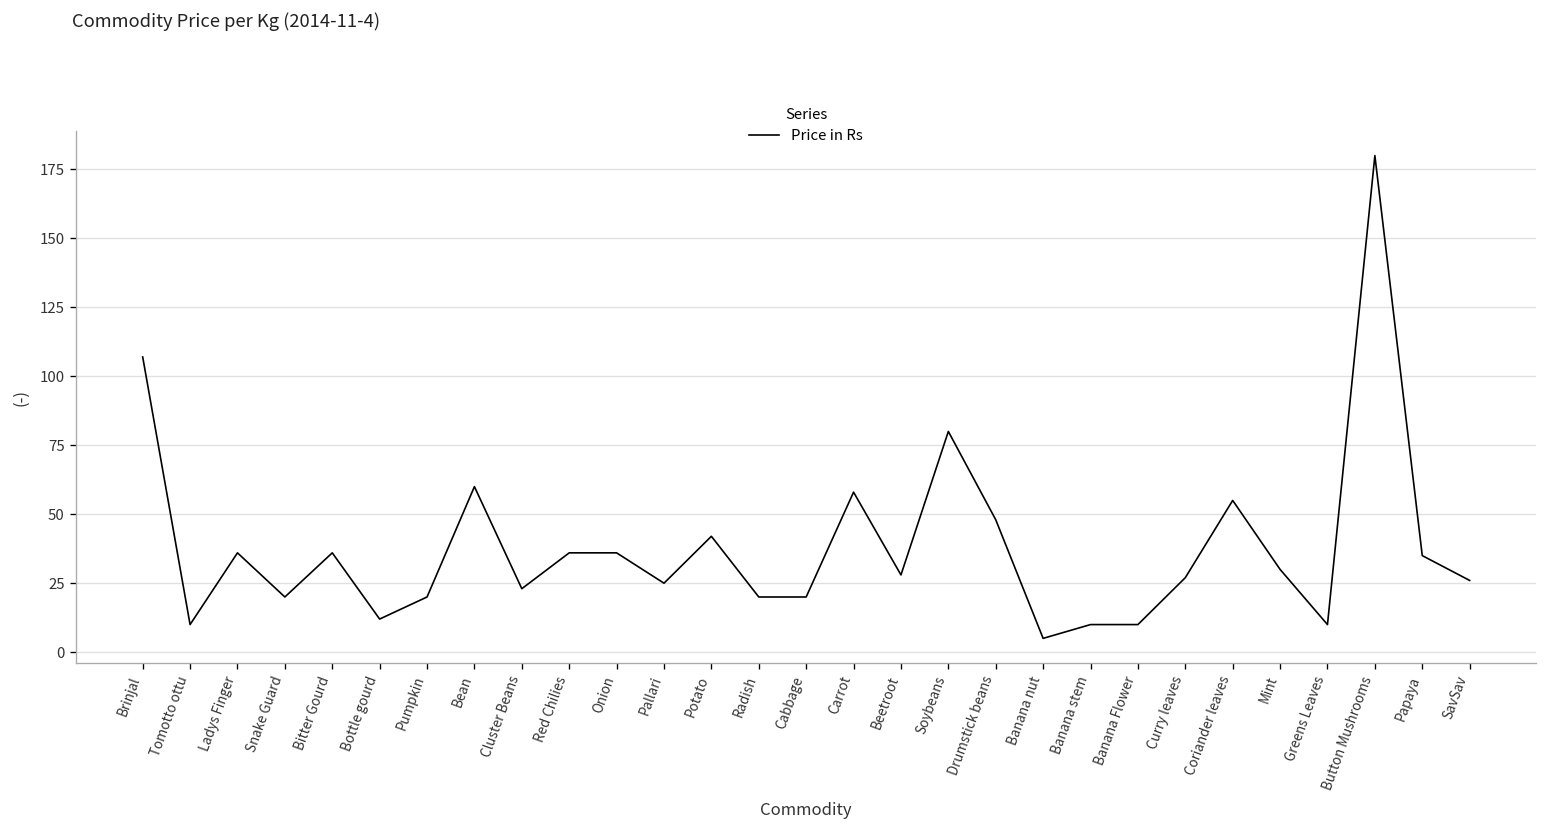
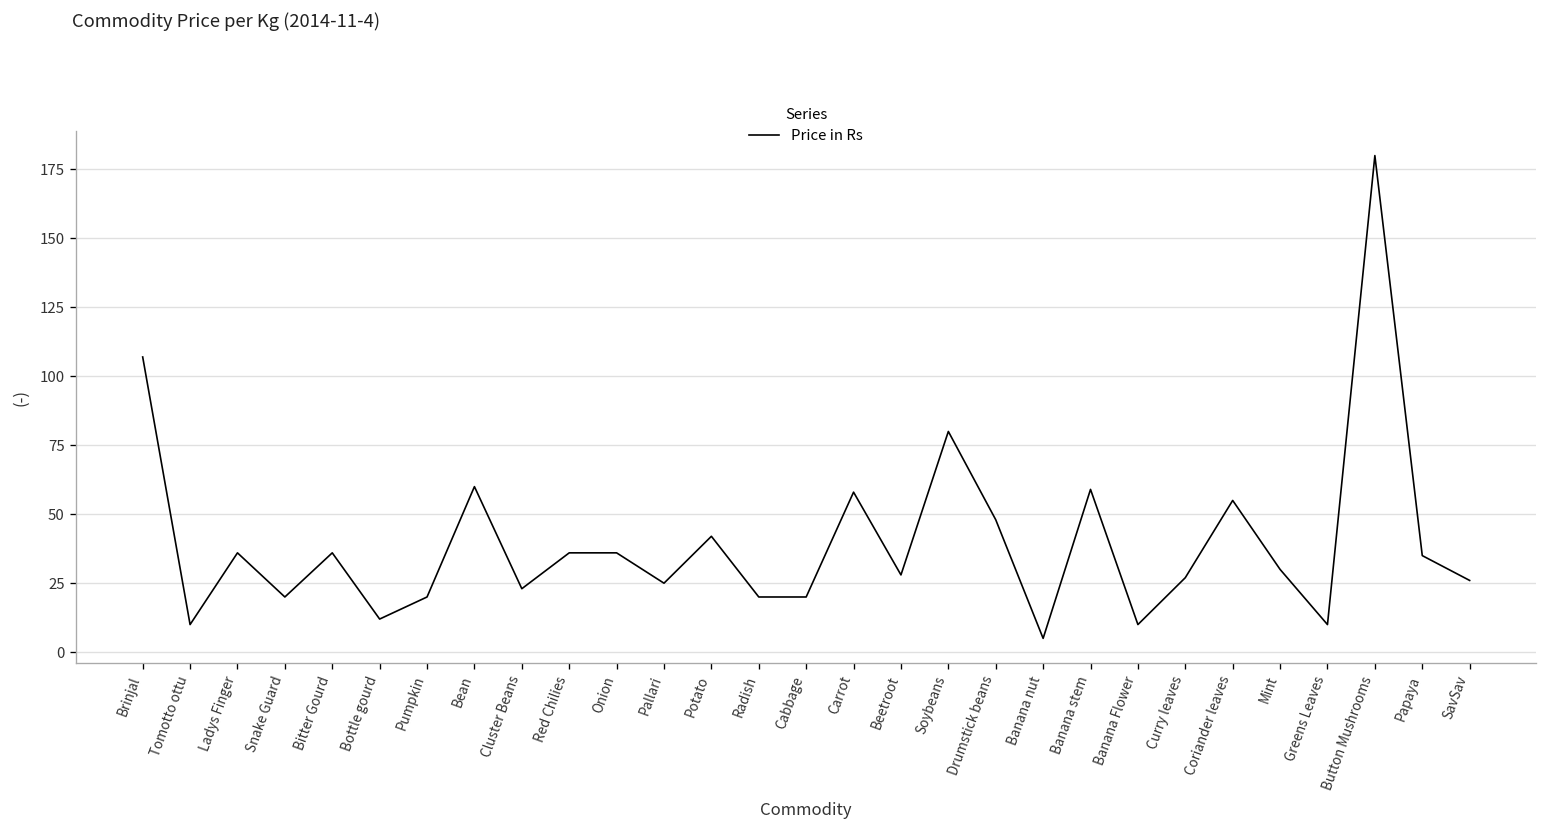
Banana stem: 10 -> 59
